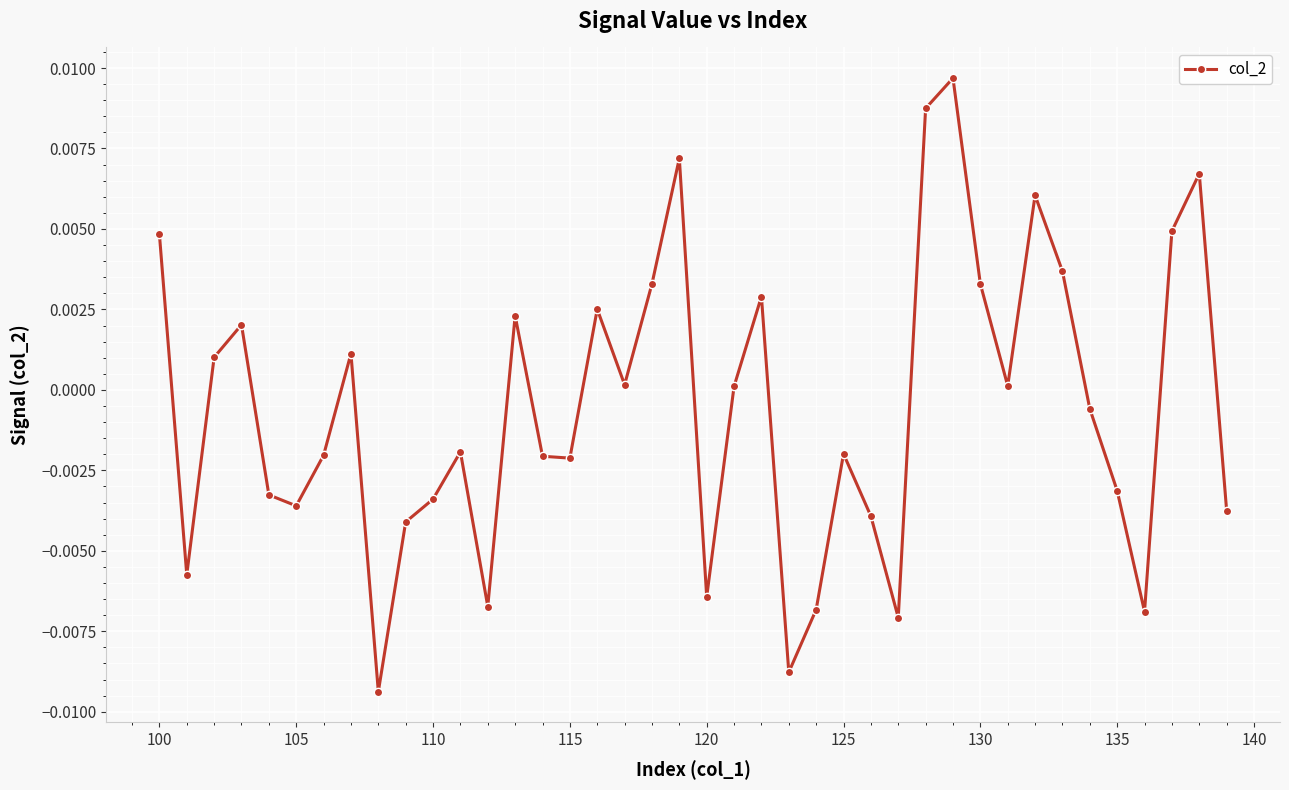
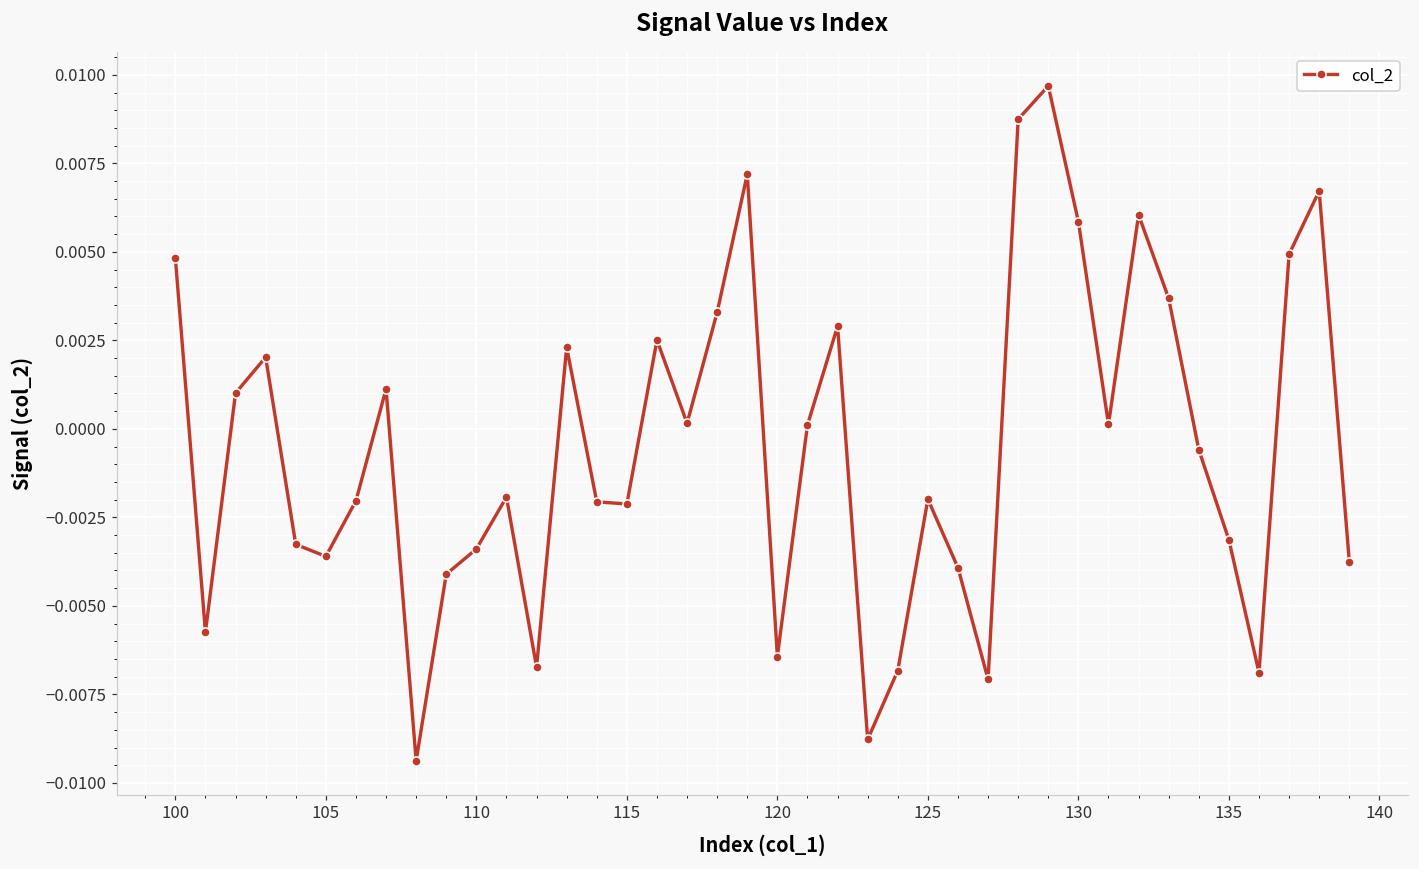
130: 0.0033 -> 0.0059
